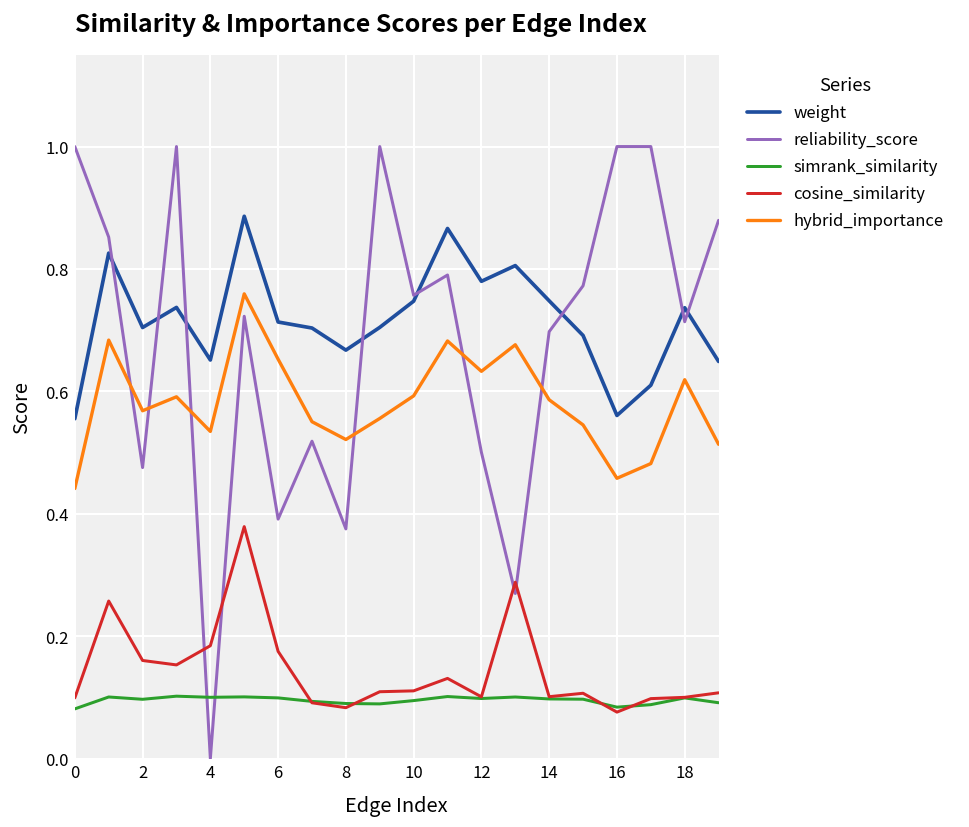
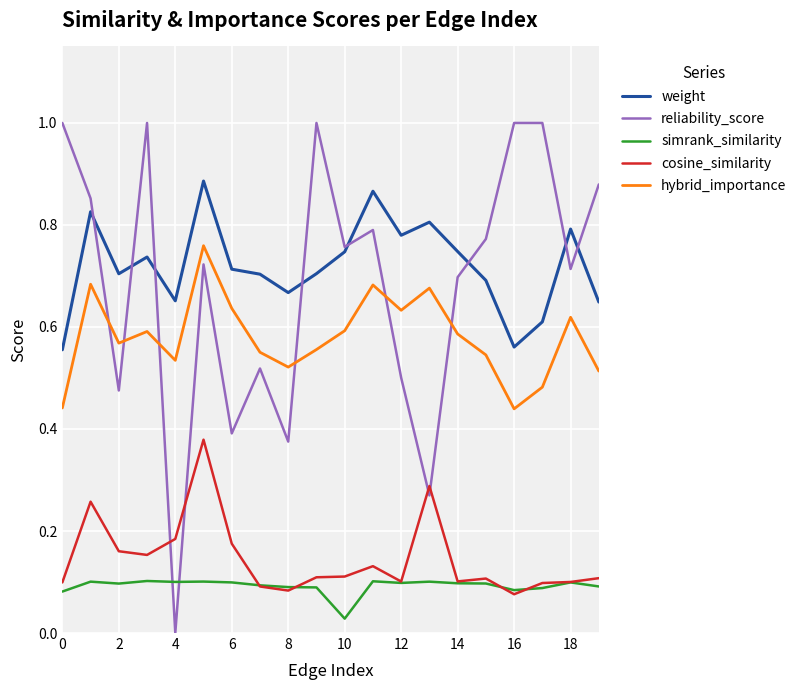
hybrid_importance, 6: 0.65 -> 0.64
simrank_similarity, 10: 0.09 -> 0.03
hybrid_importance, 16: 0.46 -> 0.44
weight, 18: 0.74 -> 0.79
